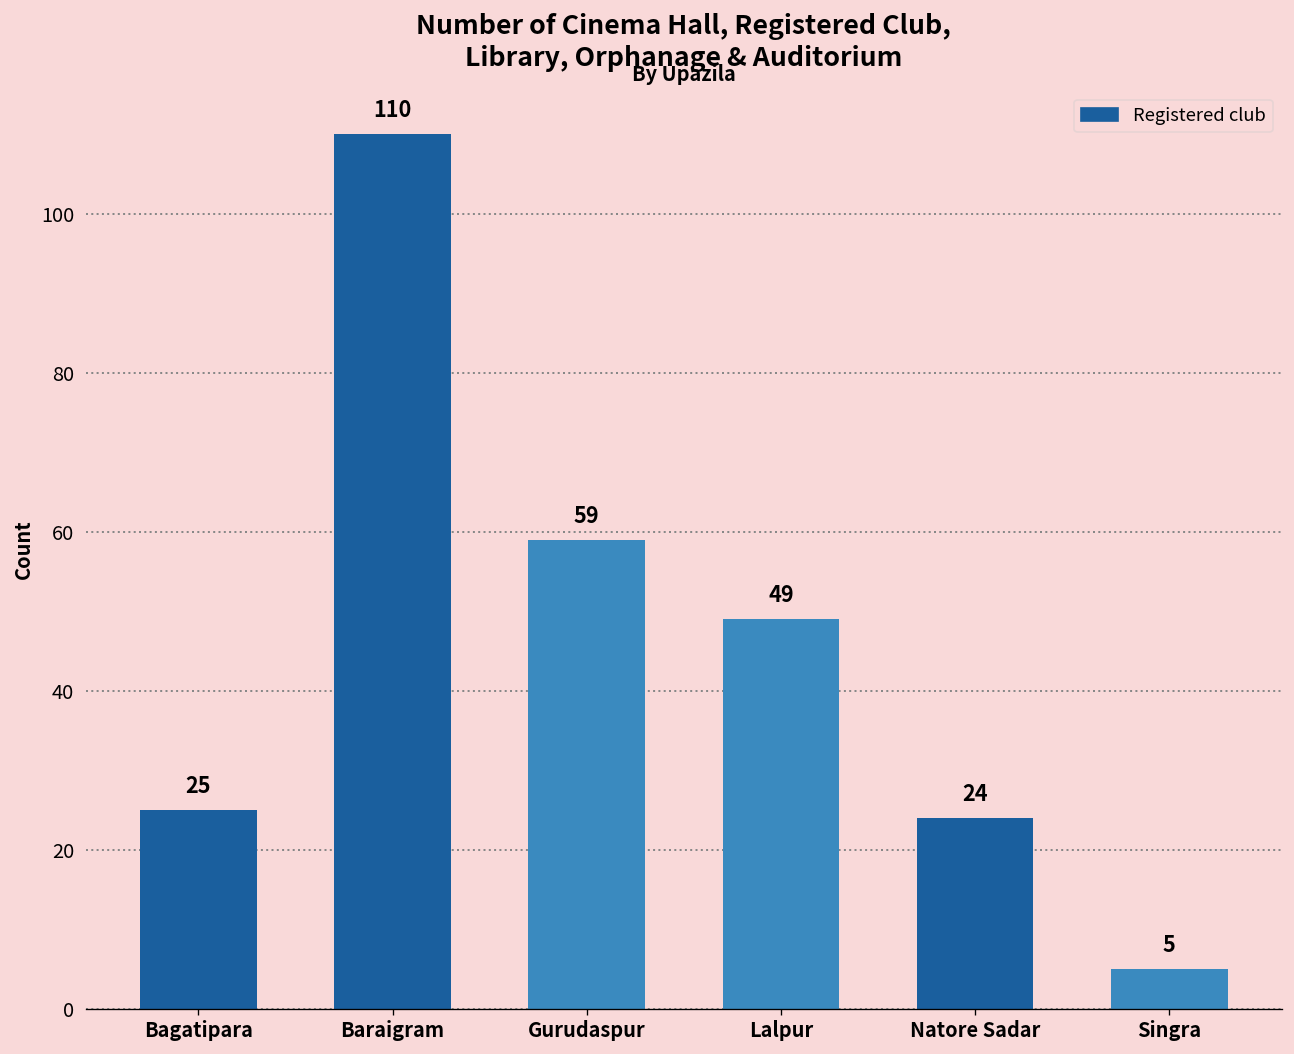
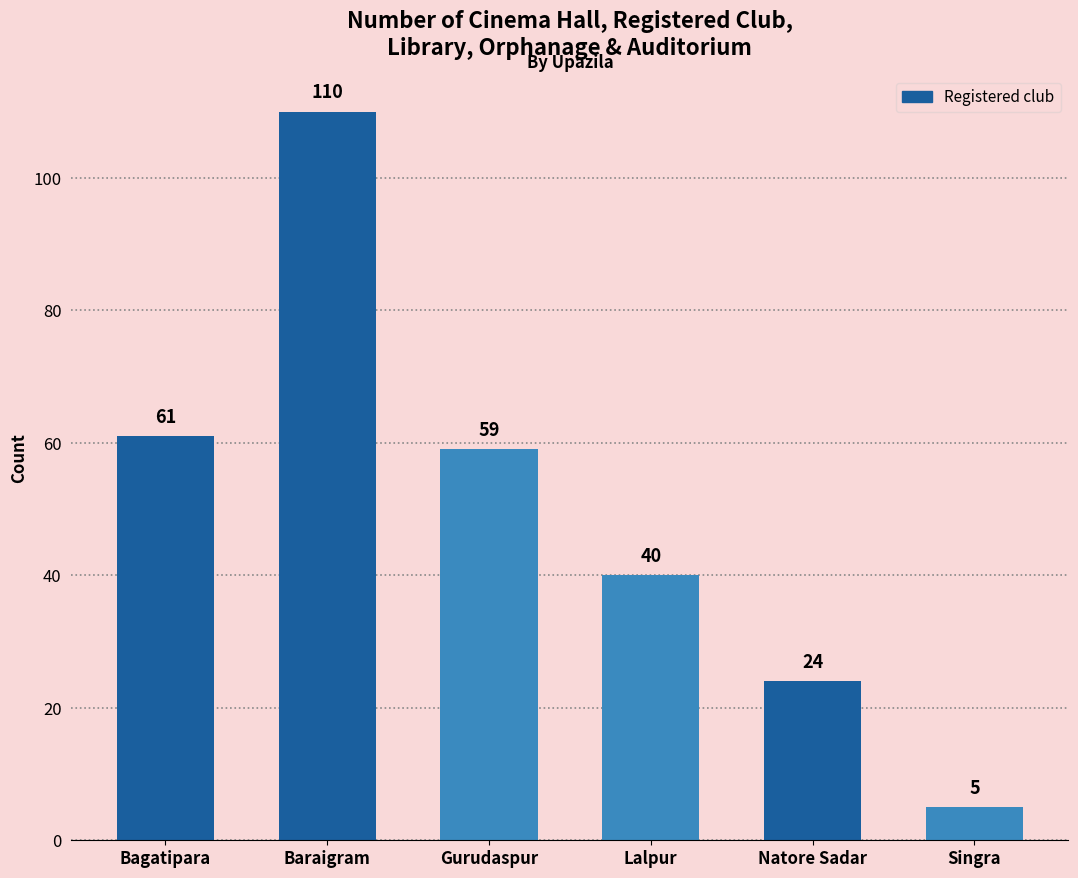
Bagatipara: 25 -> 61
Lalpur: 49 -> 40
